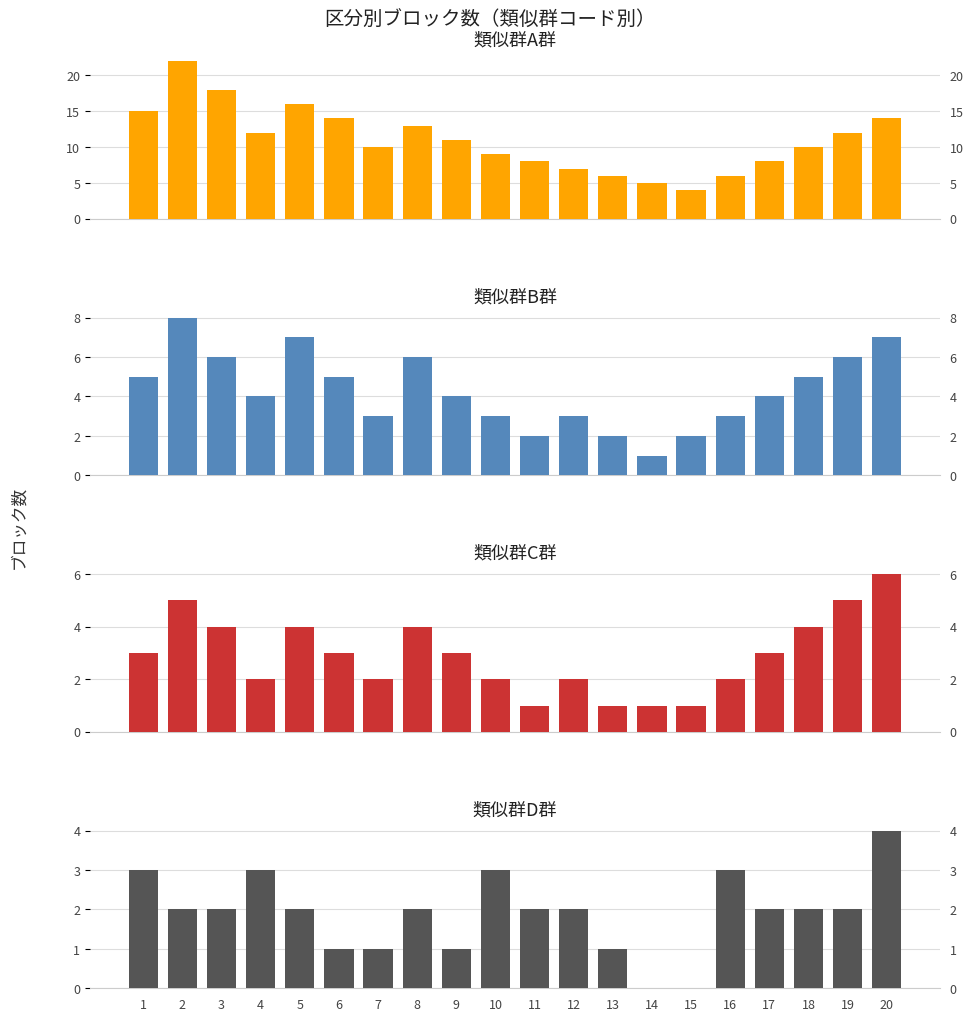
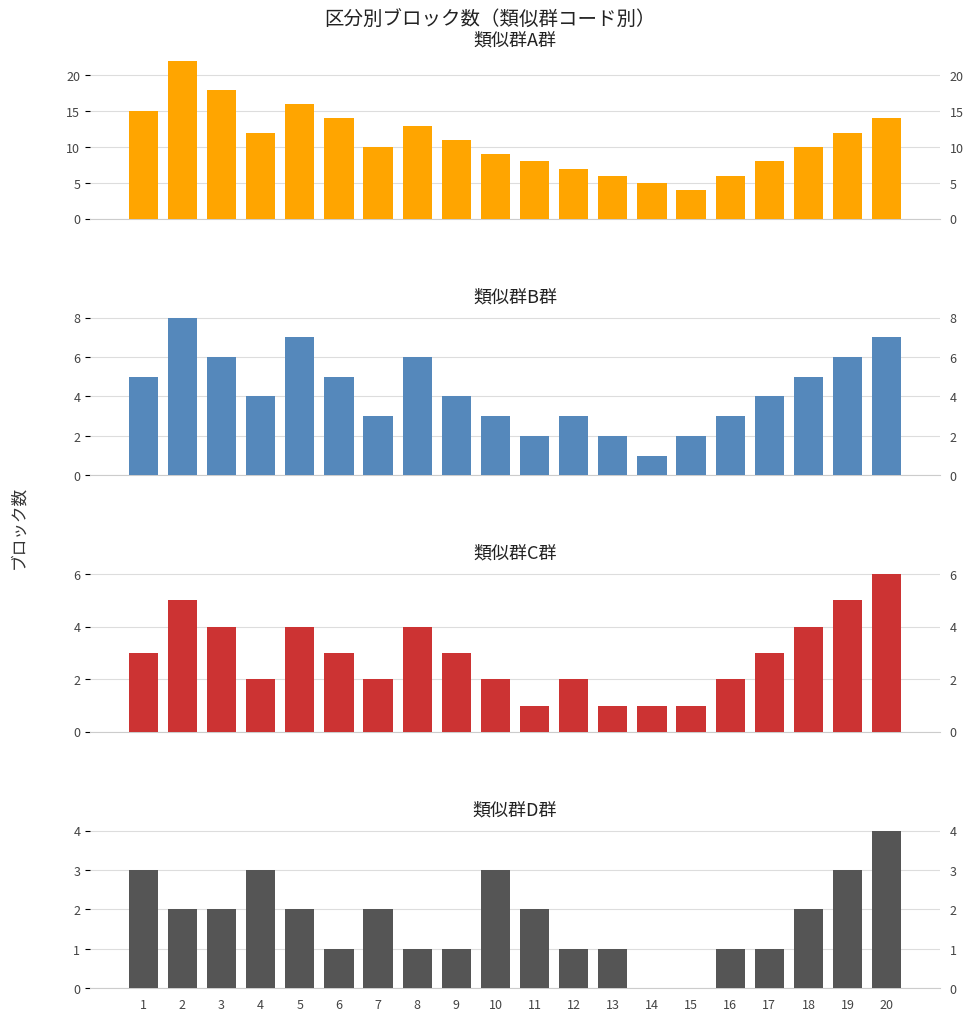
類似群D群, 7: 1 -> 2
類似群D群, 8: 2 -> 1
類似群D群, 12: 2 -> 1
類似群D群, 16: 3 -> 1
類似群D群, 17: 2 -> 1
類似群D群, 19: 2 -> 3
